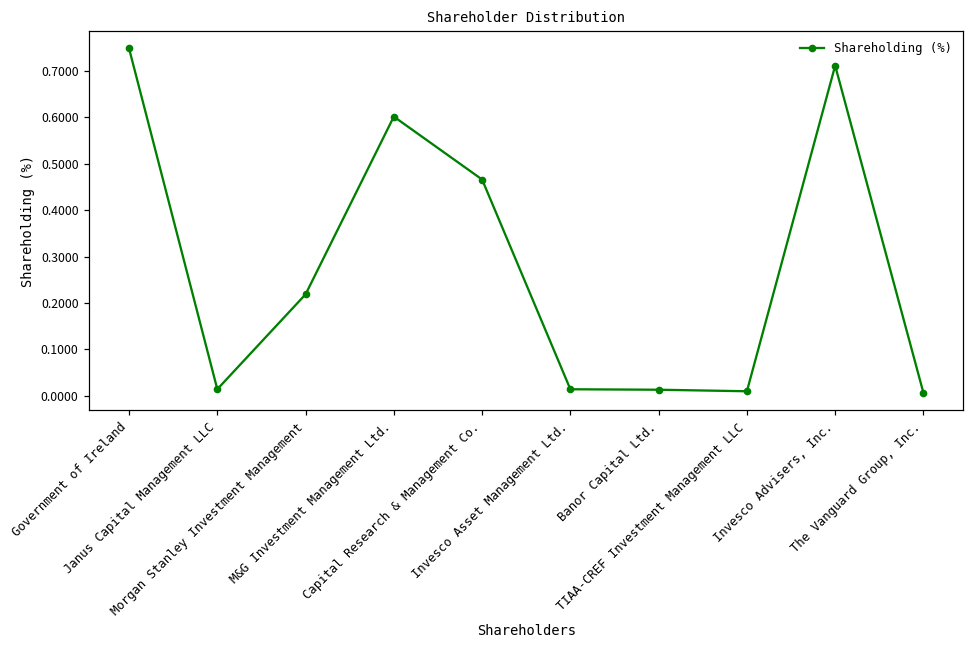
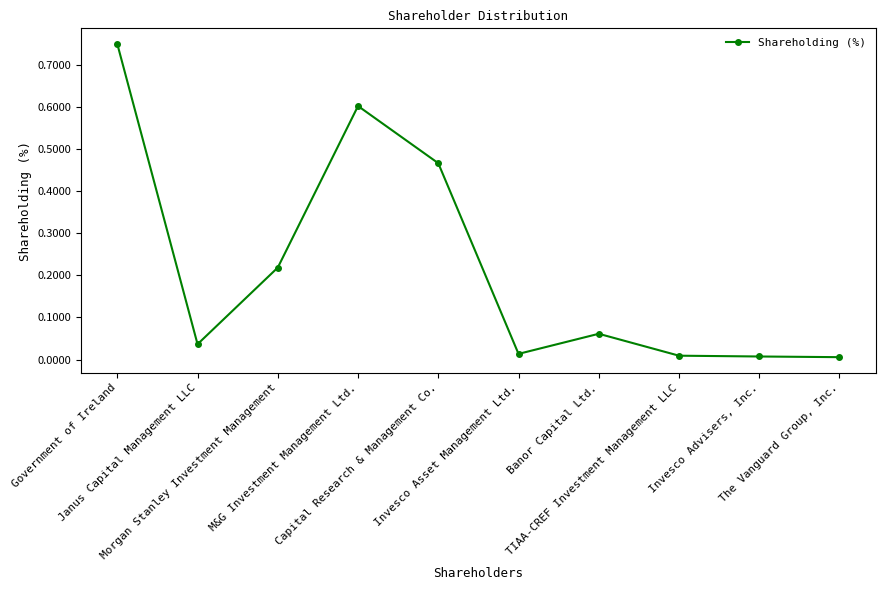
Janus Capital Management LLC: 0.01 -> 0.04
Banor Capital Ltd.: 0.01 -> 0.06
Invesco Advisers, Inc.: 0.71 -> 0.01
